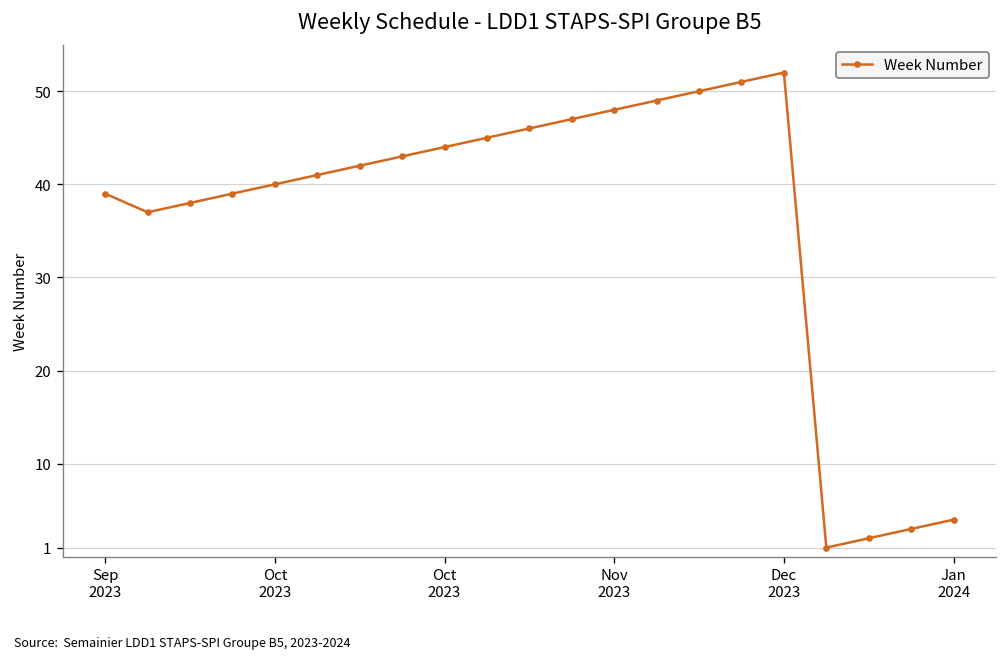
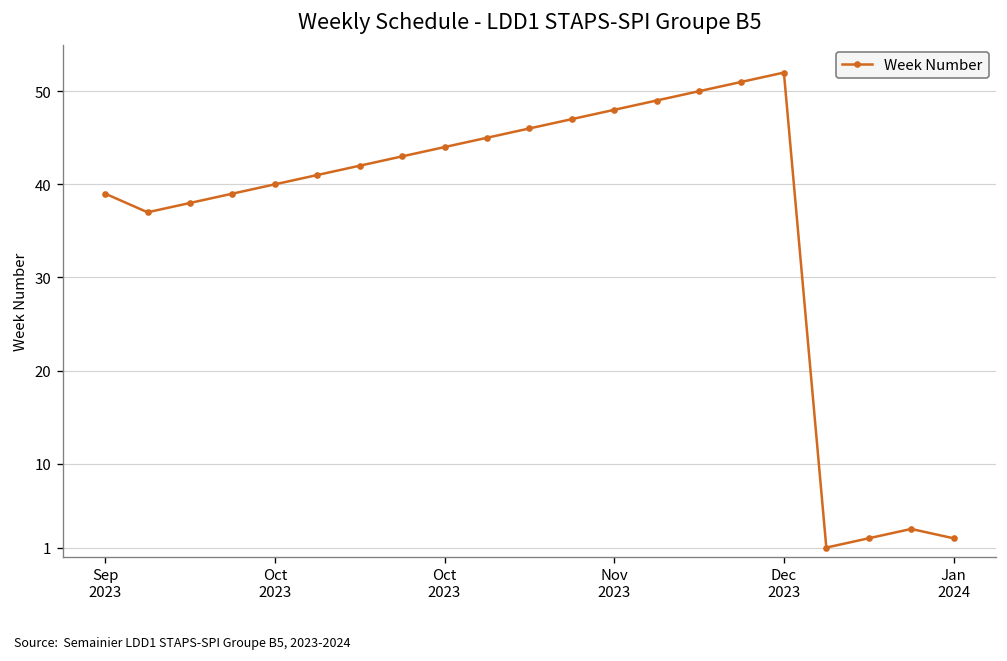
Jan 2024: 4 -> 2
